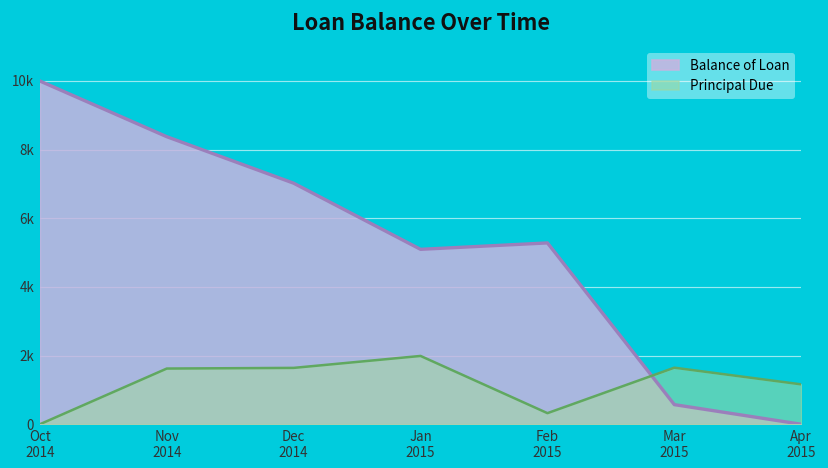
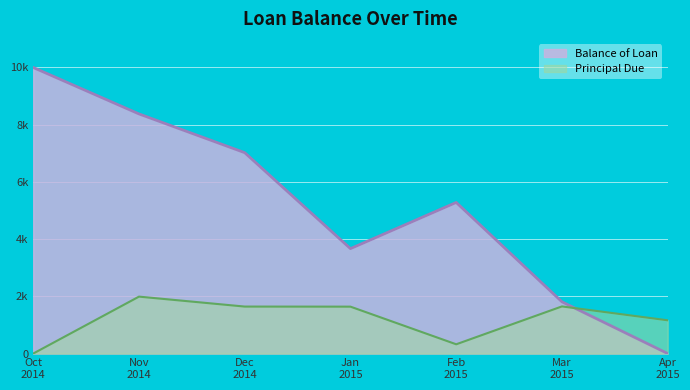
Principal Due, Nov 2014: 1600 -> 2000
Balance of Loan, Jan 2015: 5100 -> 3700
Principal Due, Jan 2015: 2000 -> 1600
Balance of Loan, Mar 2015: 600 -> 1800
